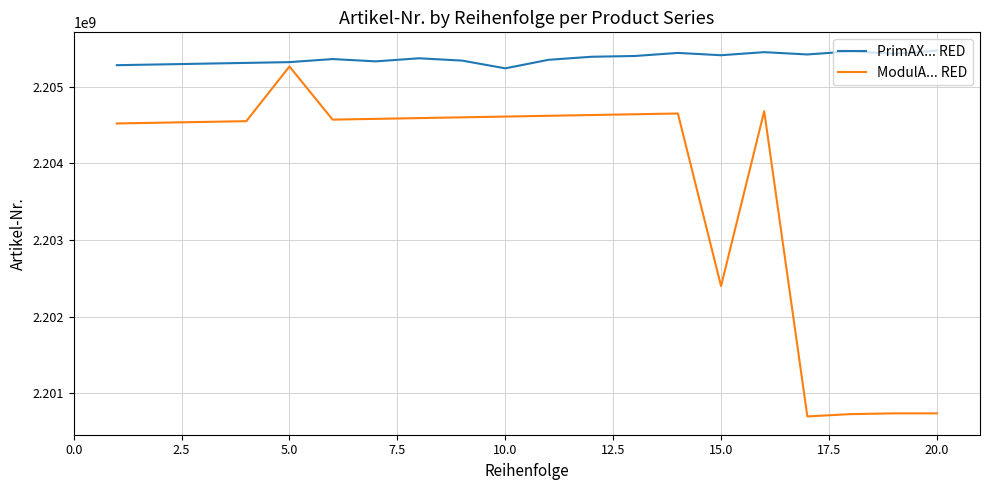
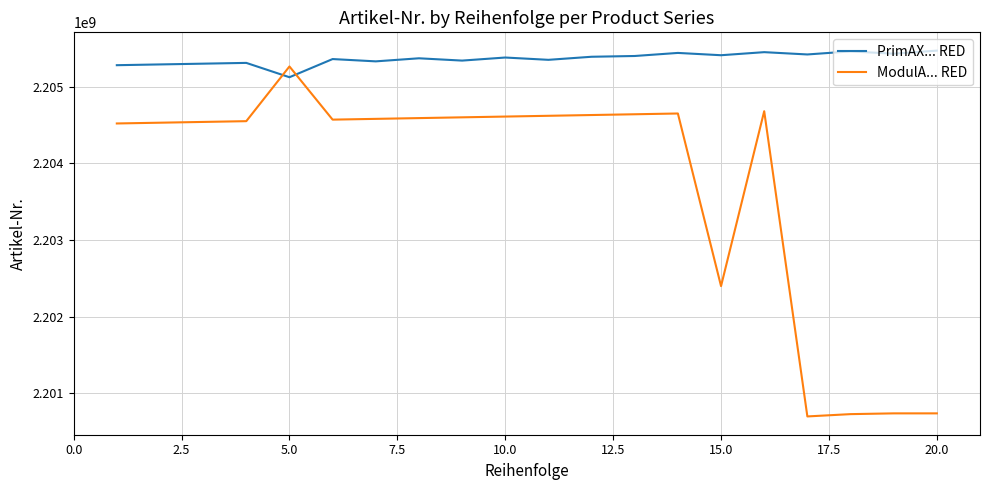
PrimAX... RED, 5.0: 2205300000 -> 2205100000
PrimAX... RED, 10.0: 2205200000 -> 2205400000
